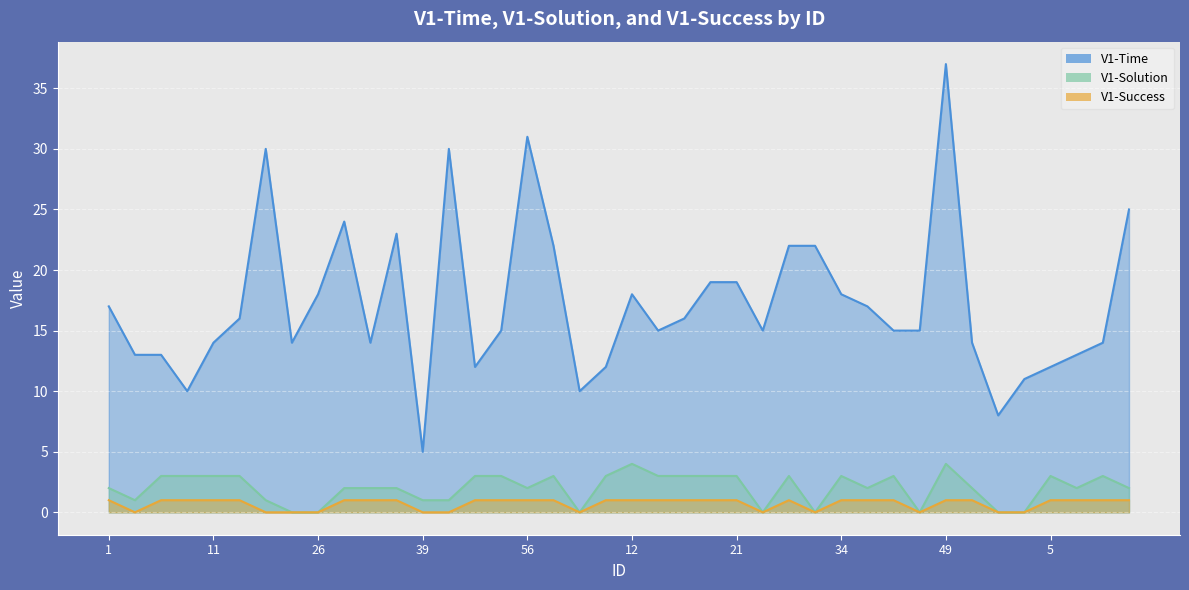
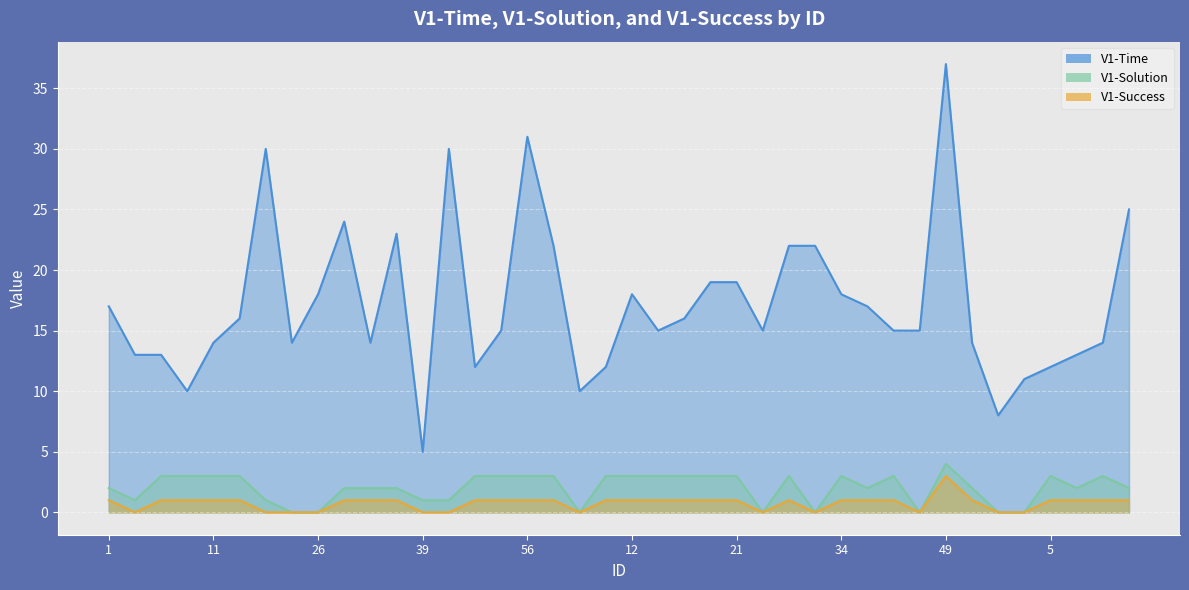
V1-Solution, 56: 2 -> 3
V1-Solution, 12: 4 -> 3
V1-Success, 49: 1 -> 3
